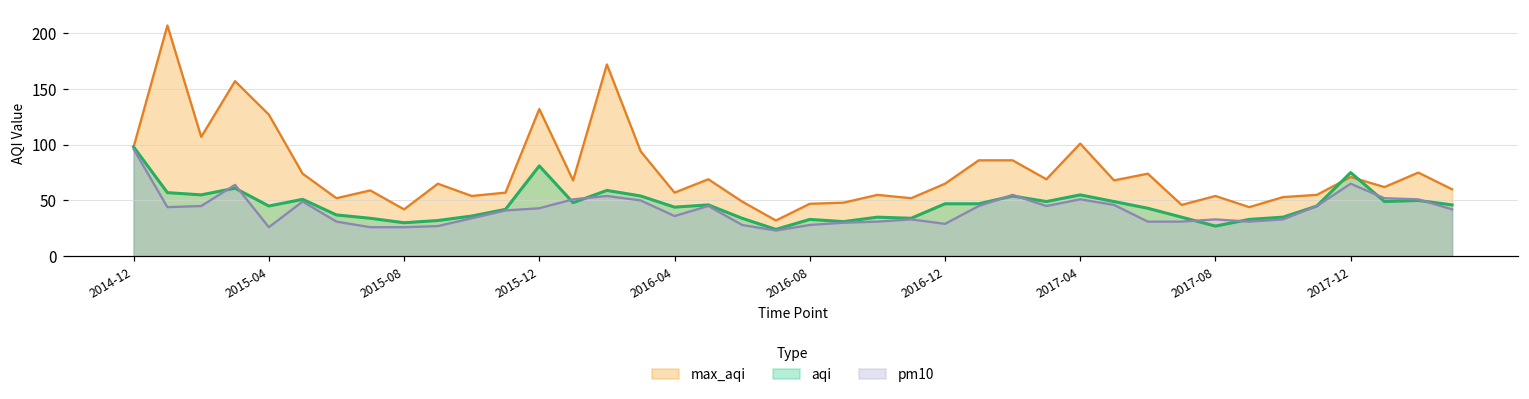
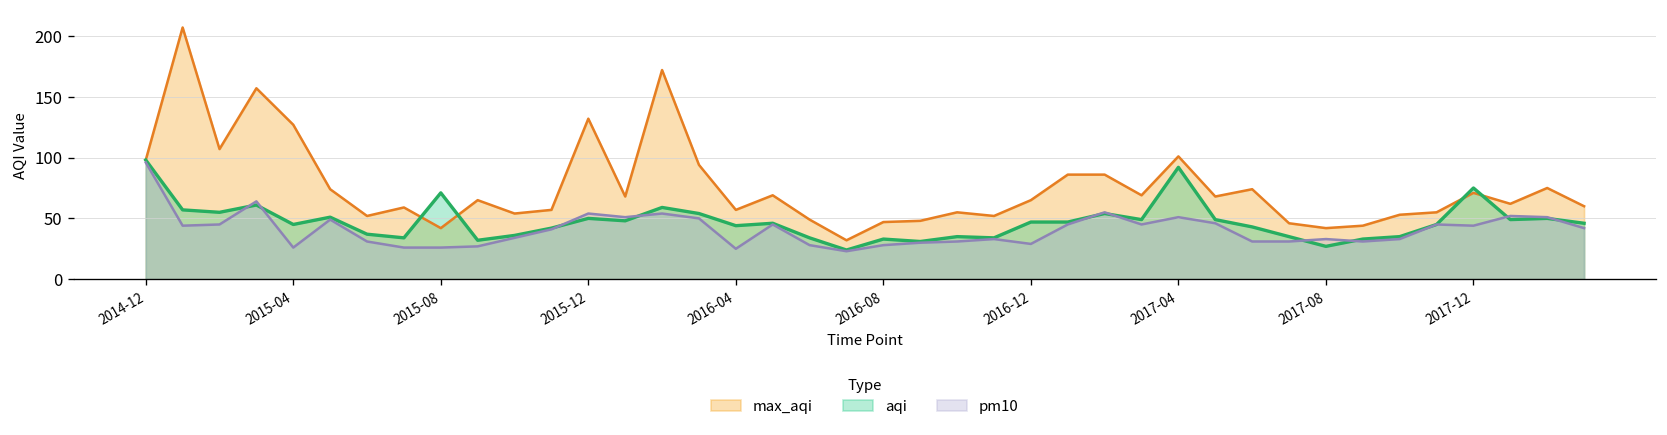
aqi, 2015-08: 30 -> 71
aqi, 2015-12: 81 -> 50
pm10, 2015-12: 43 -> 54
pm10, 2016-04: 36 -> 25
aqi, 2017-04: 55 -> 92
max_aqi, 2017-08: 54 -> 42
pm10, 2017-12: 65 -> 44
